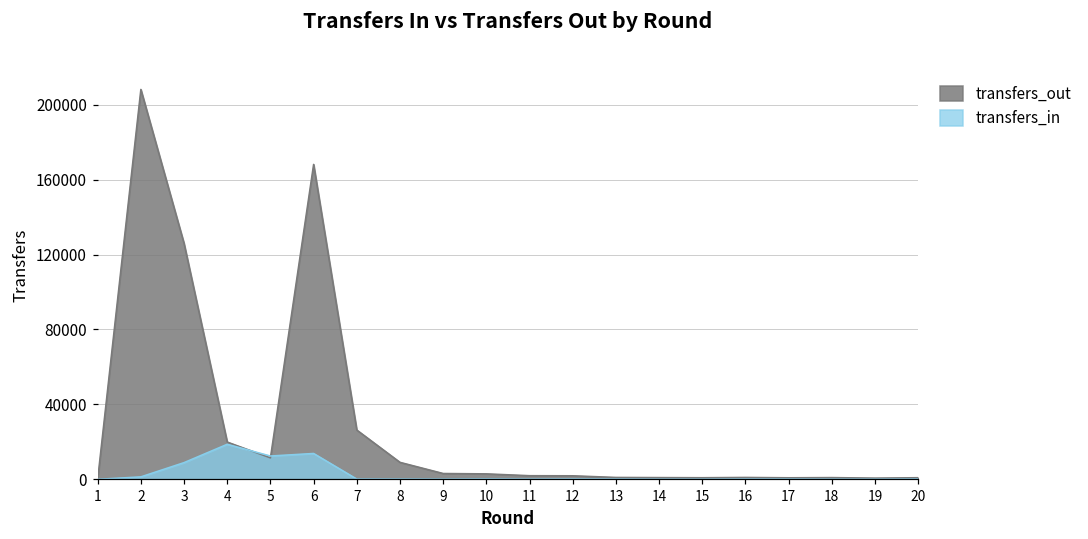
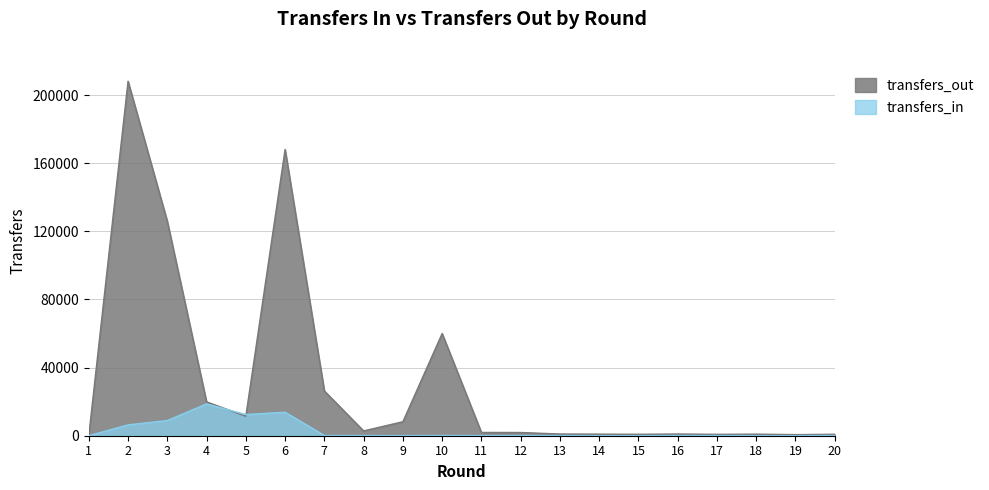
transfers_in, 2: 1000 -> 6000
transfers_out, 8: 9000 -> 3000
transfers_out, 9: 3000 -> 8000
transfers_out, 10: 3000 -> 60000
